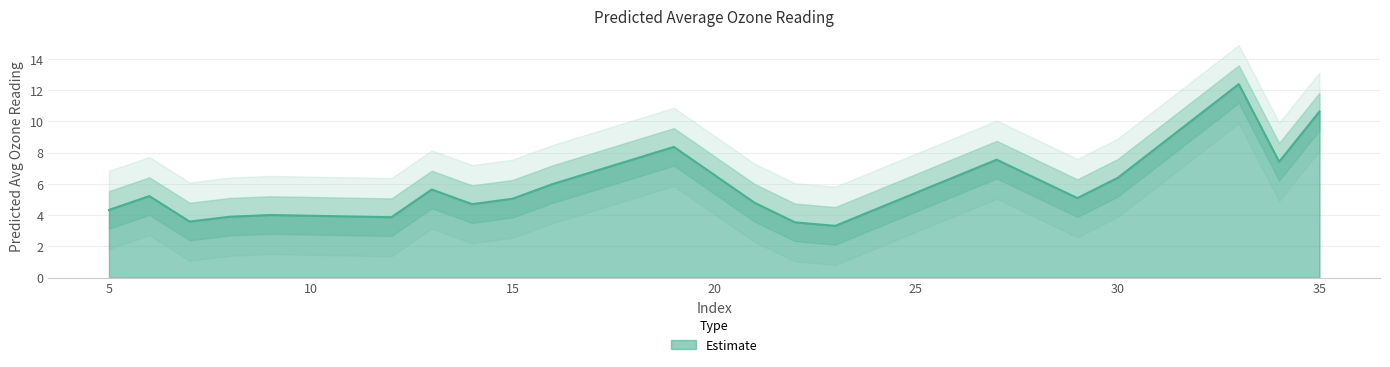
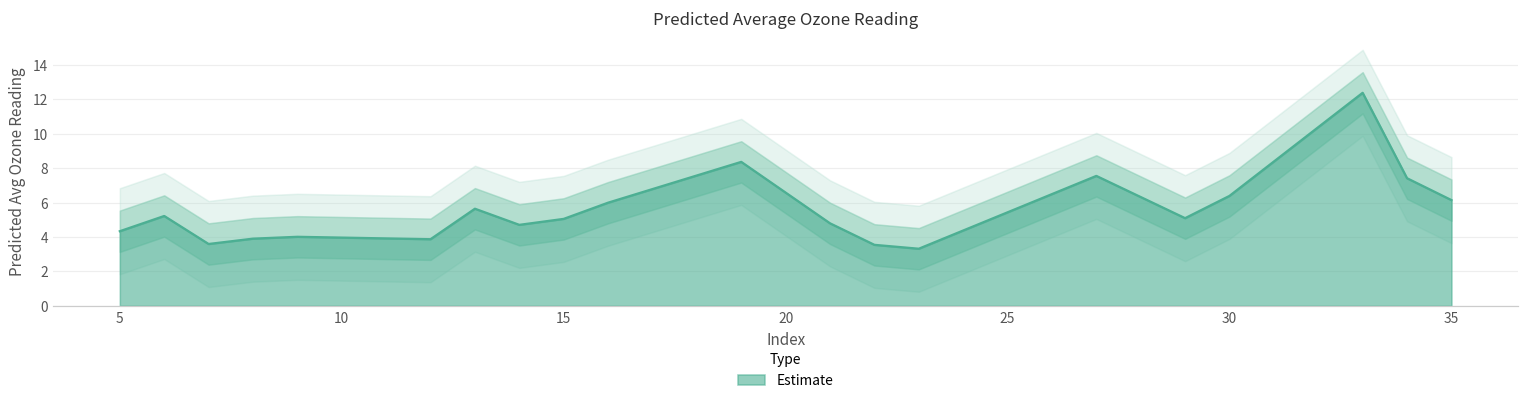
Estimate, 35: 10.6 -> 6.1
